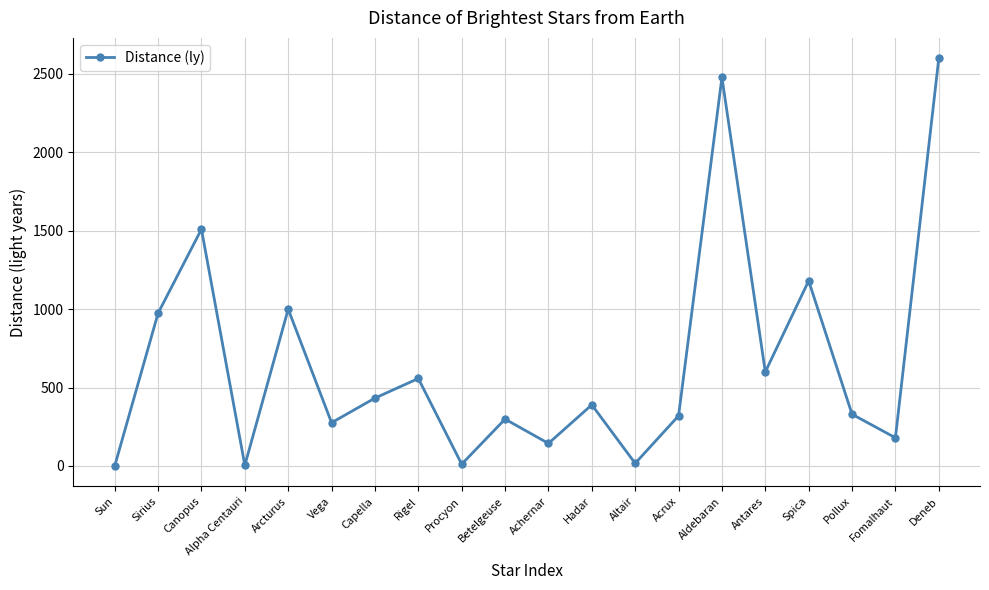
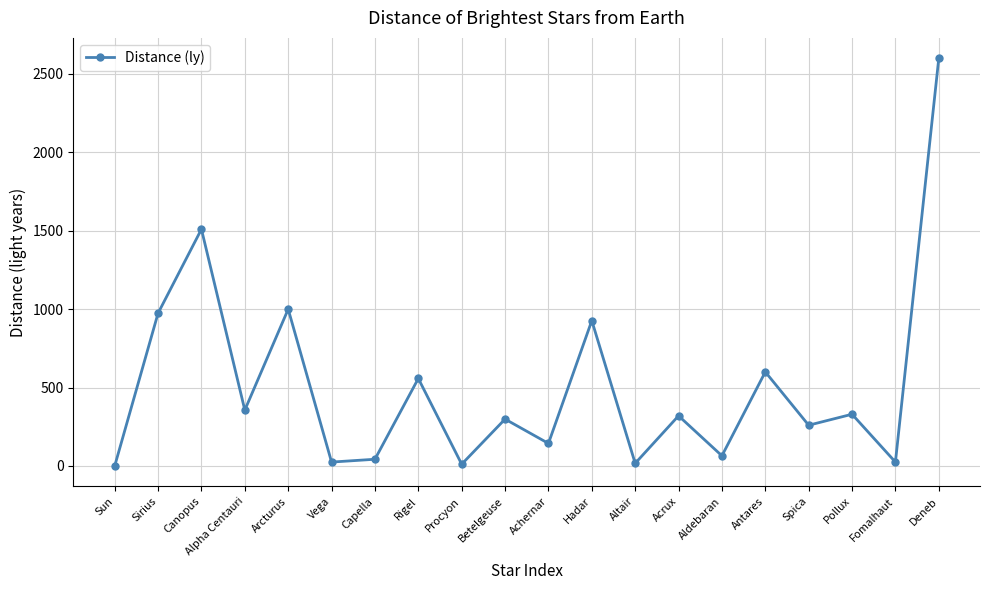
Alpha Centauri: 0 -> 360
Vega: 280 -> 30
Capella: 430 -> 40
Hadar: 390 -> 930
Aldebaran: 2480 -> 70
Spica: 1180 -> 260
Fomalhaut: 180 -> 30
